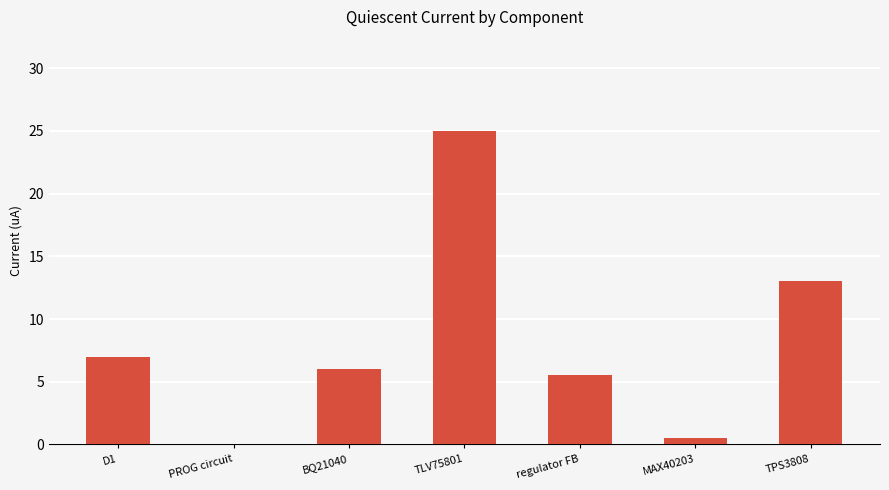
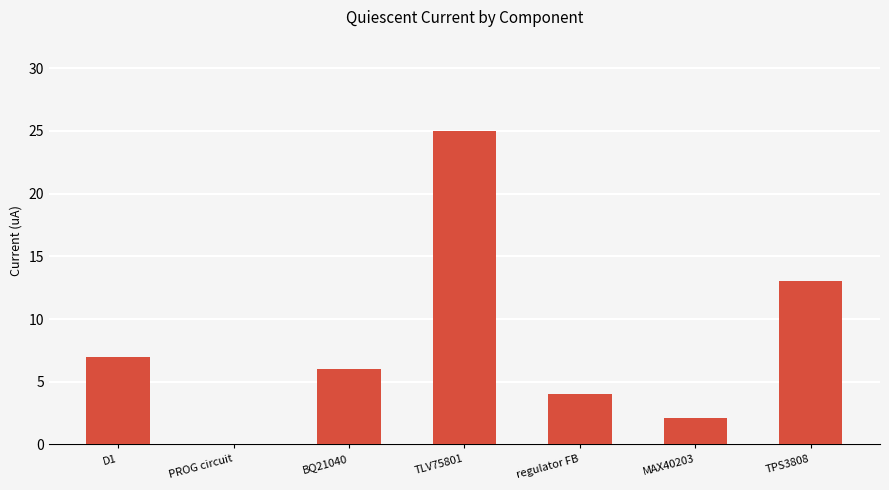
regulator FB: 5.5 -> 4.0
MAX40203: 0.5 -> 2.1
